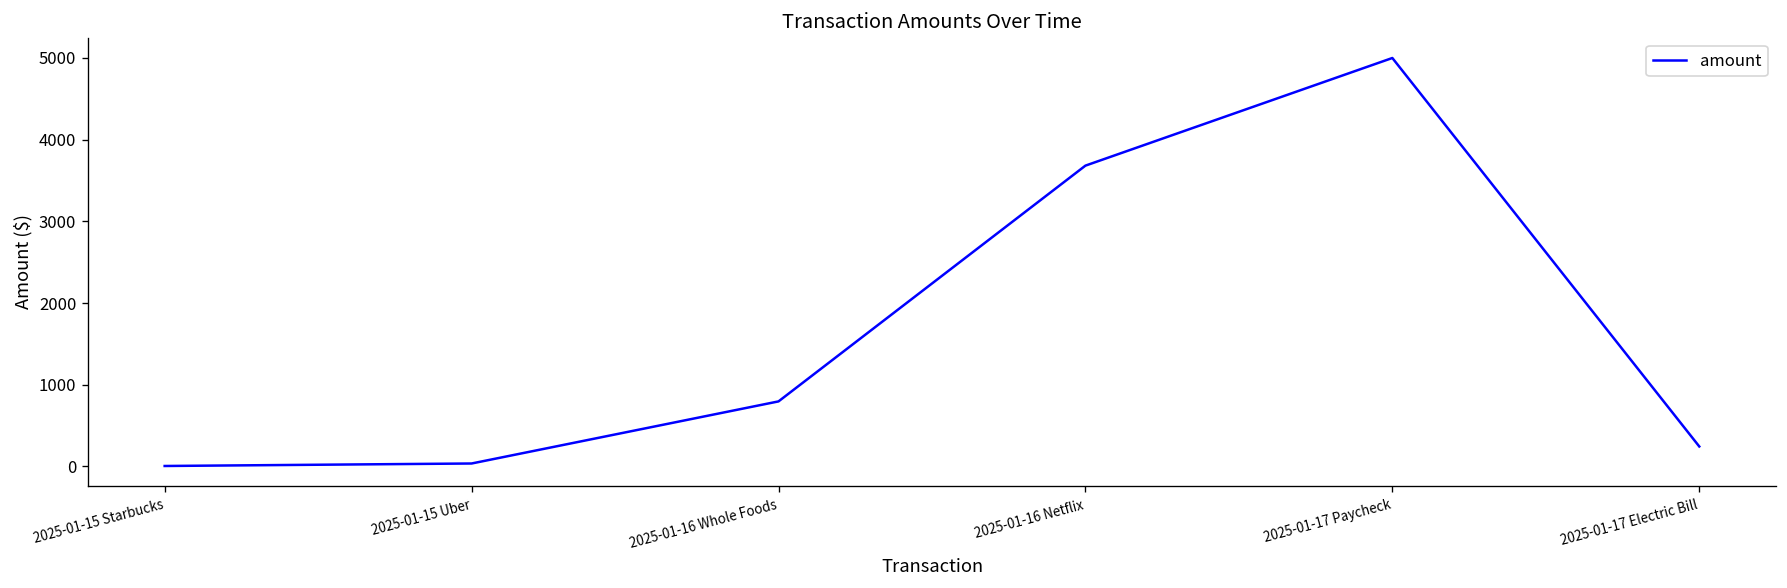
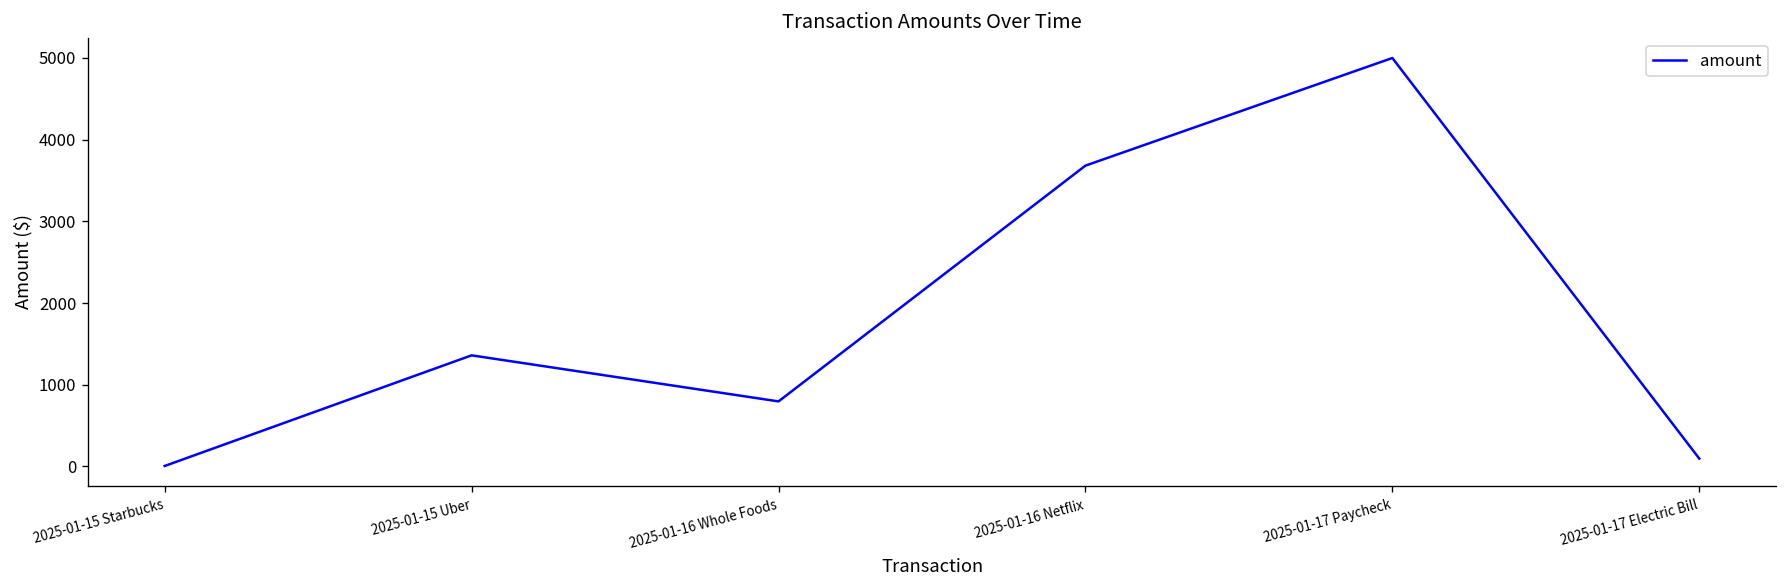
2025-01-15 Uber: 0 -> 1400
2025-01-17 Electric Bill: 200 -> 100
